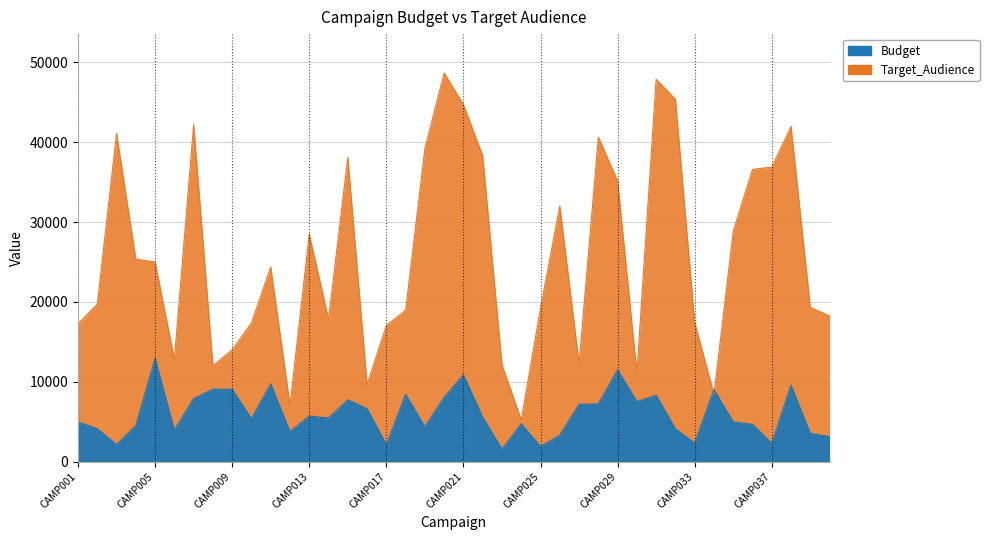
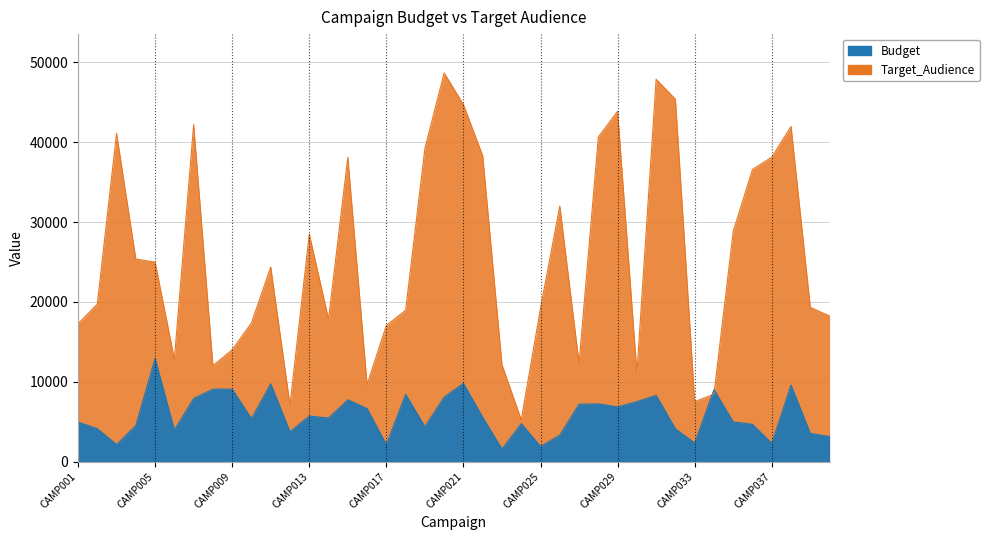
Budget, CAMP021: 11000 -> 10000
Target_Audience, CAMP029: 35000 -> 44000
Budget, CAMP029: 12000 -> 7000
Target_Audience, CAMP033: 17000 -> 8000
Target_Audience, CAMP037: 37000 -> 38000
